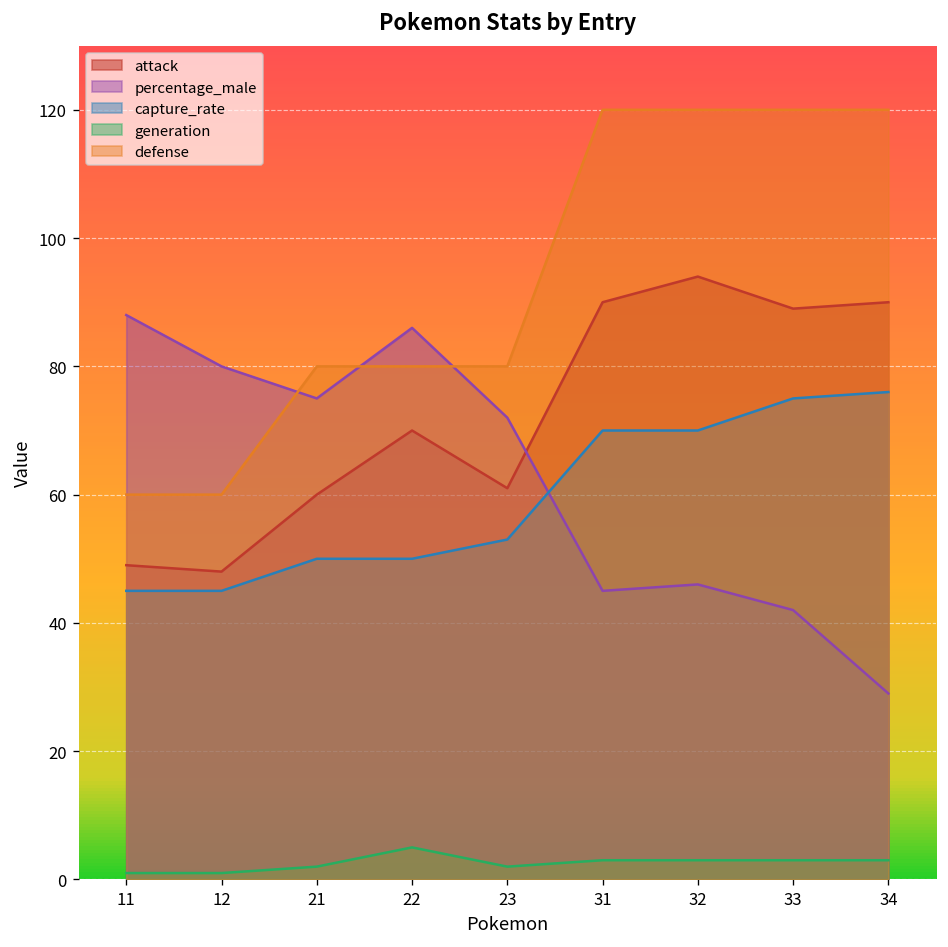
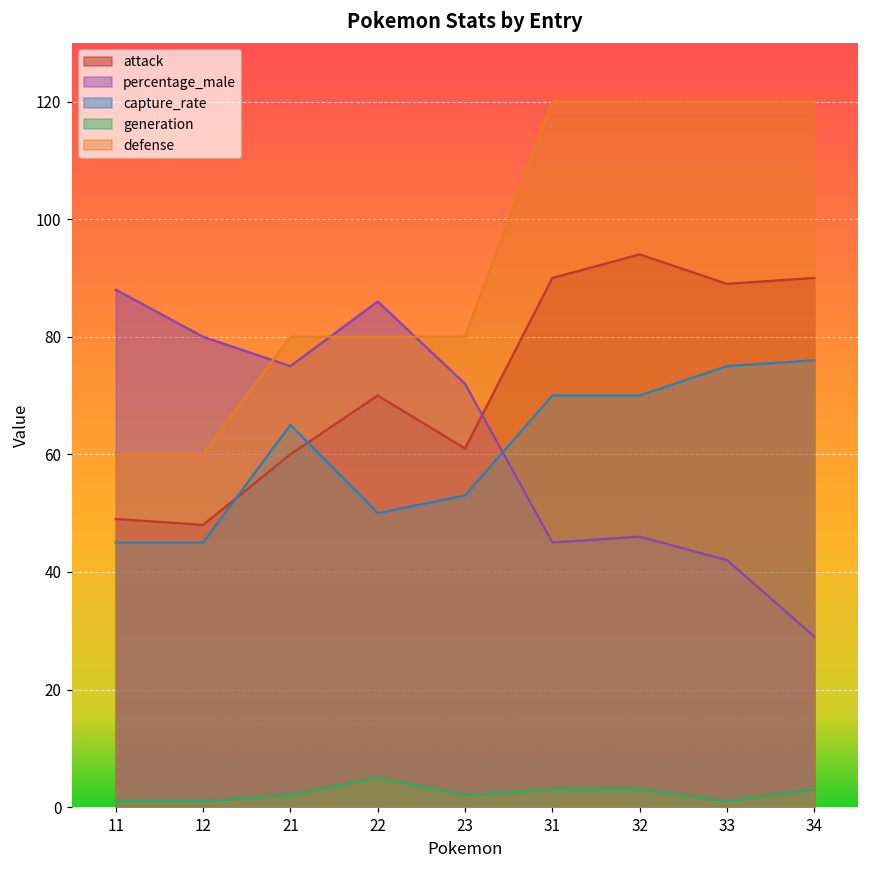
capture_rate, 21: 50 -> 65
generation, 33: 3 -> 1
